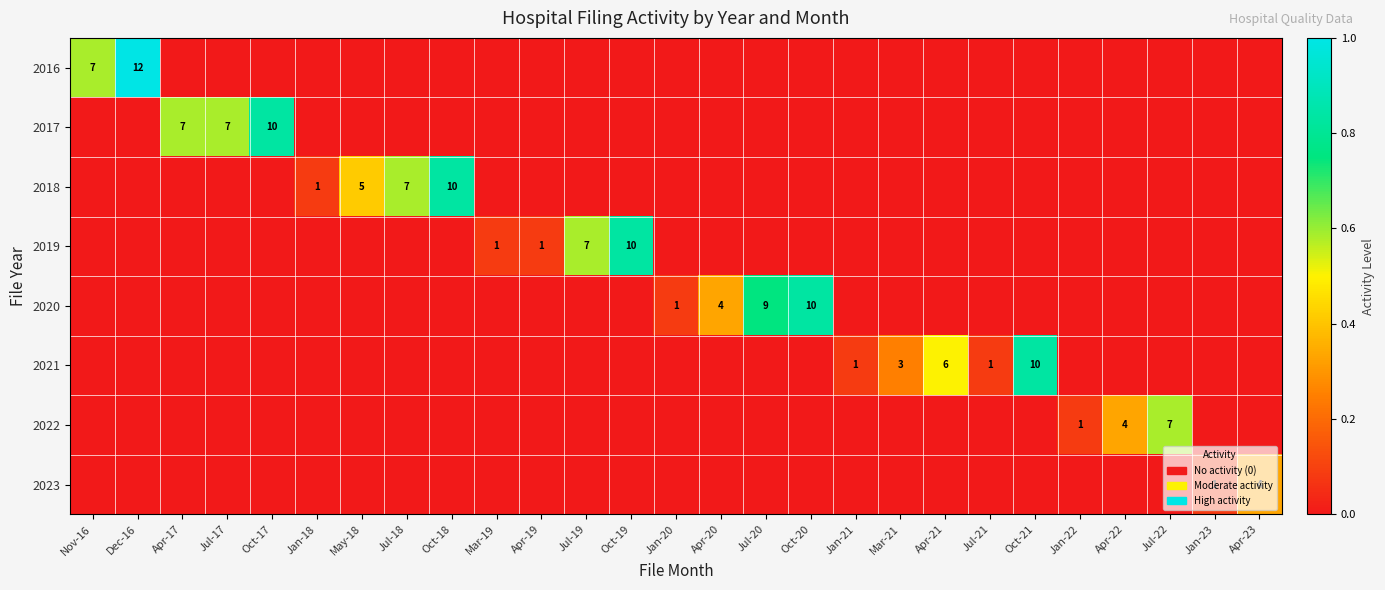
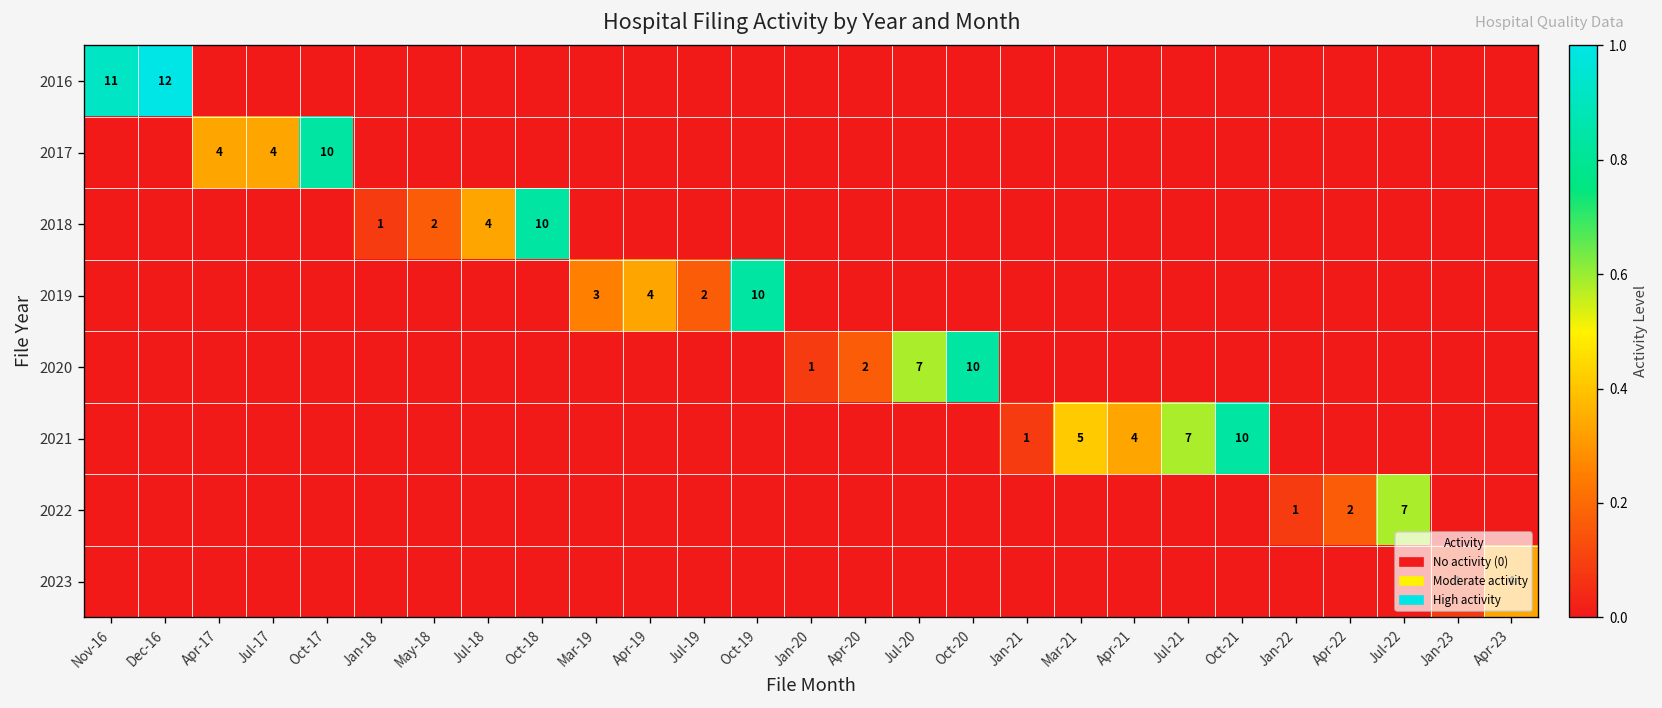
2016, Nov-16: 7 -> 11
2017, Apr-17: 7 -> 4
2017, Jul-17: 7 -> 4
2018, May-18: 5 -> 2
2018, Jul-18: 7 -> 4
2019, Mar-19: 1 -> 3
2019, Apr-19: 1 -> 4
2019, Jul-19: 7 -> 2
2020, Apr-20: 4 -> 2
2020, Jul-20: 9 -> 7
2021, Mar-21: 3 -> 5
2021, Apr-21: 6 -> 4
2021, Jul-21: 1 -> 7
2022, Apr-22: 4 -> 2
